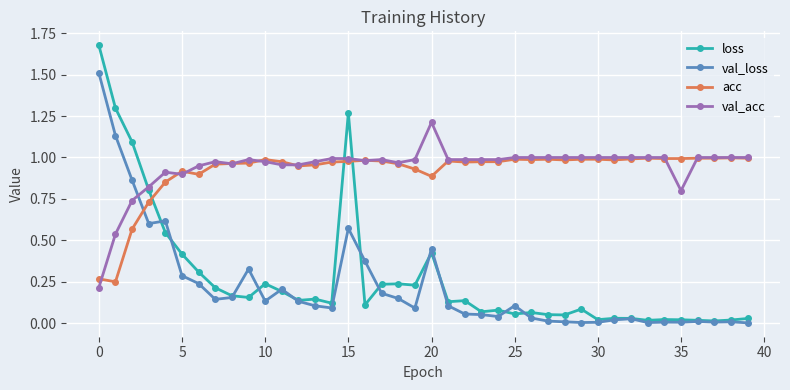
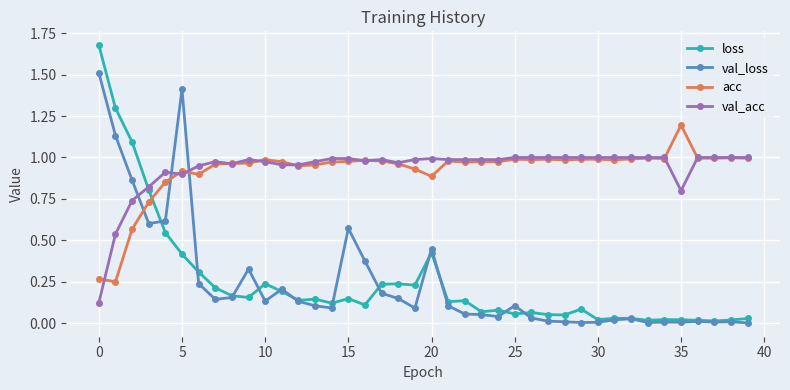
val_acc, 0: 0.22 -> 0.12
val_loss, 5: 0.29 -> 1.41
loss, 15: 1.27 -> 0.15
val_acc, 20: 1.21 -> 0.99
acc, 35: 0.99 -> 1.20
